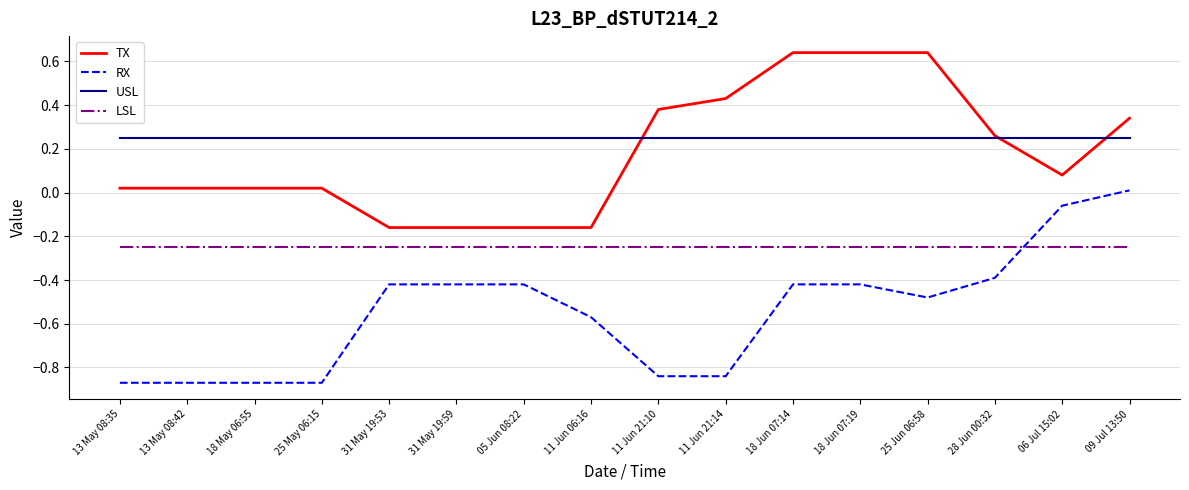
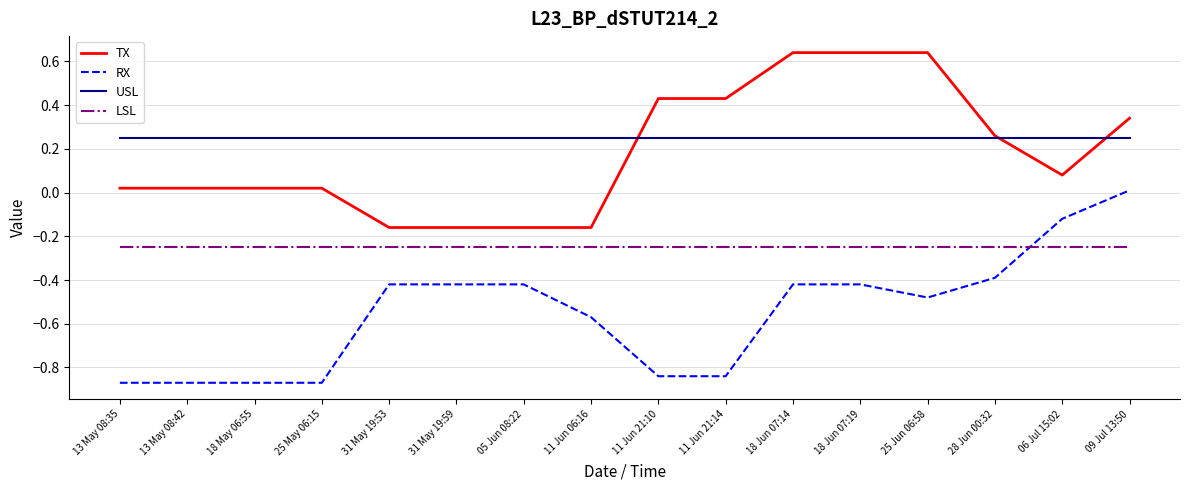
TX, 11 Jun 21:10: 0.38 -> 0.43
RX, 06 Jul 15:02: -0.06 -> -0.12
